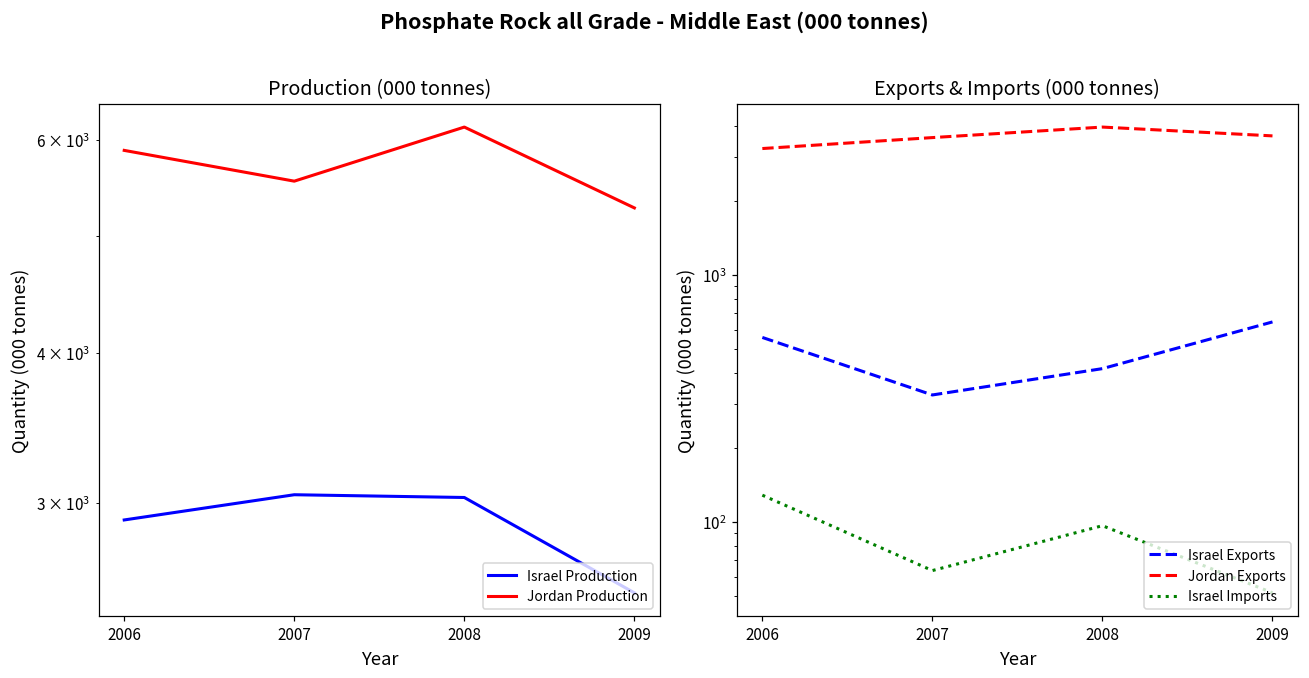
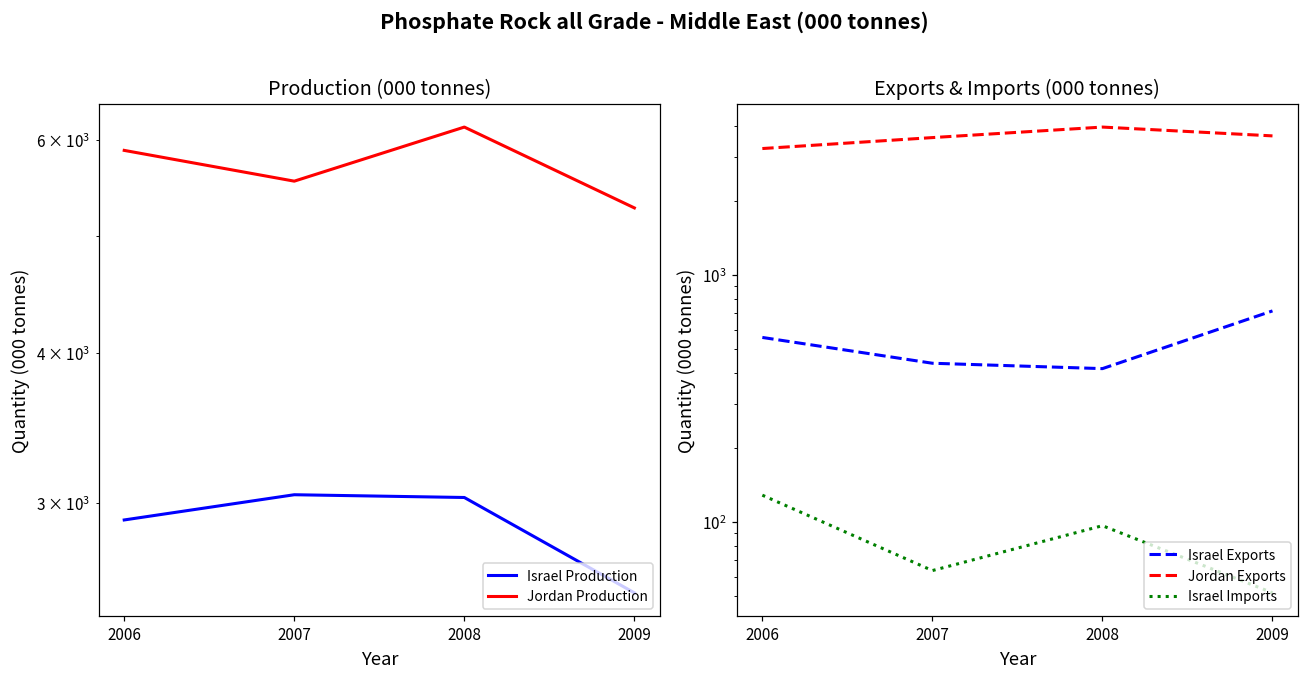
Exports & Imports (000 tonnes), Israel Exports, 2007: 330 -> 440
Exports & Imports (000 tonnes), Israel Exports, 2009: 650 -> 720
